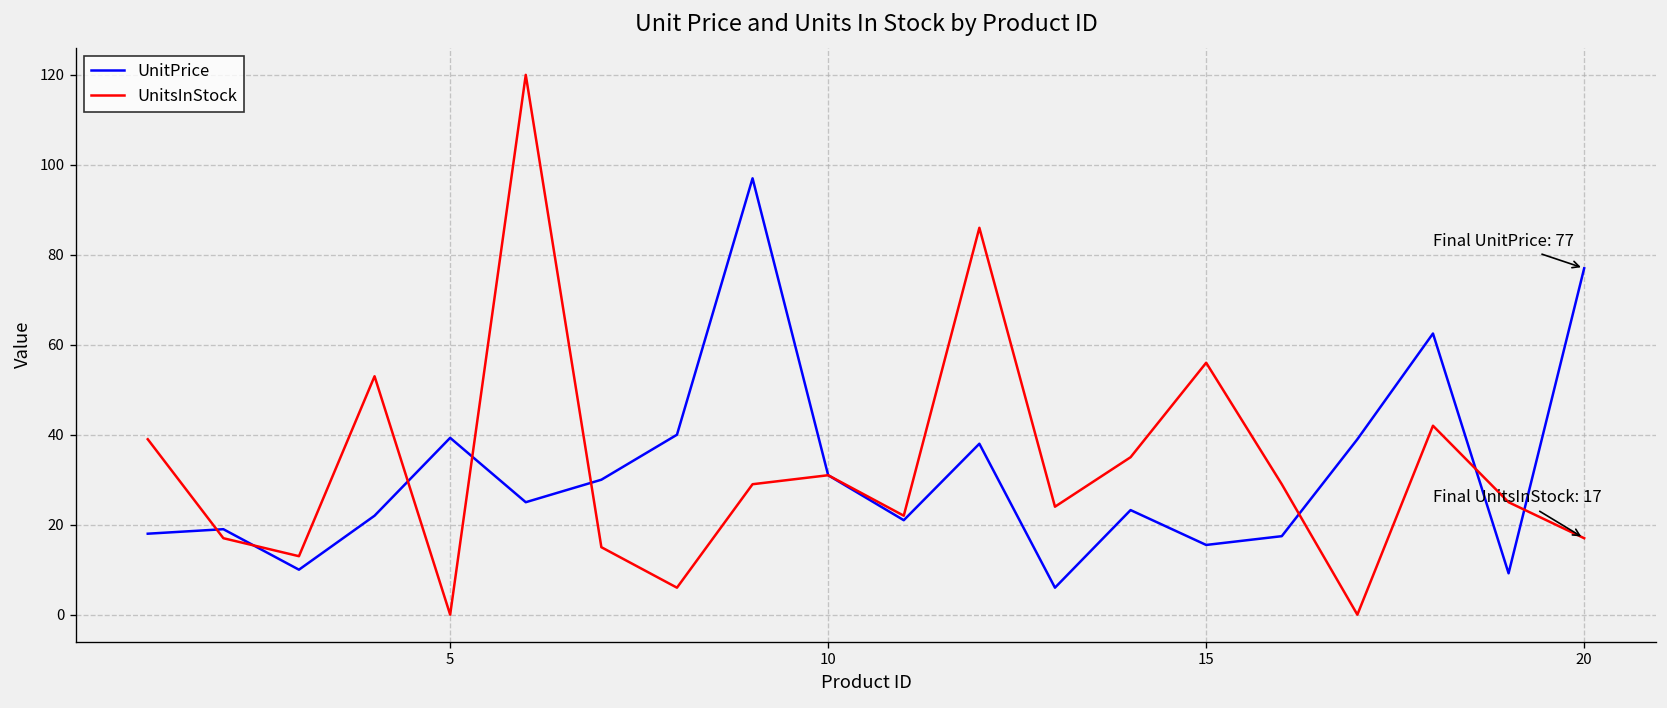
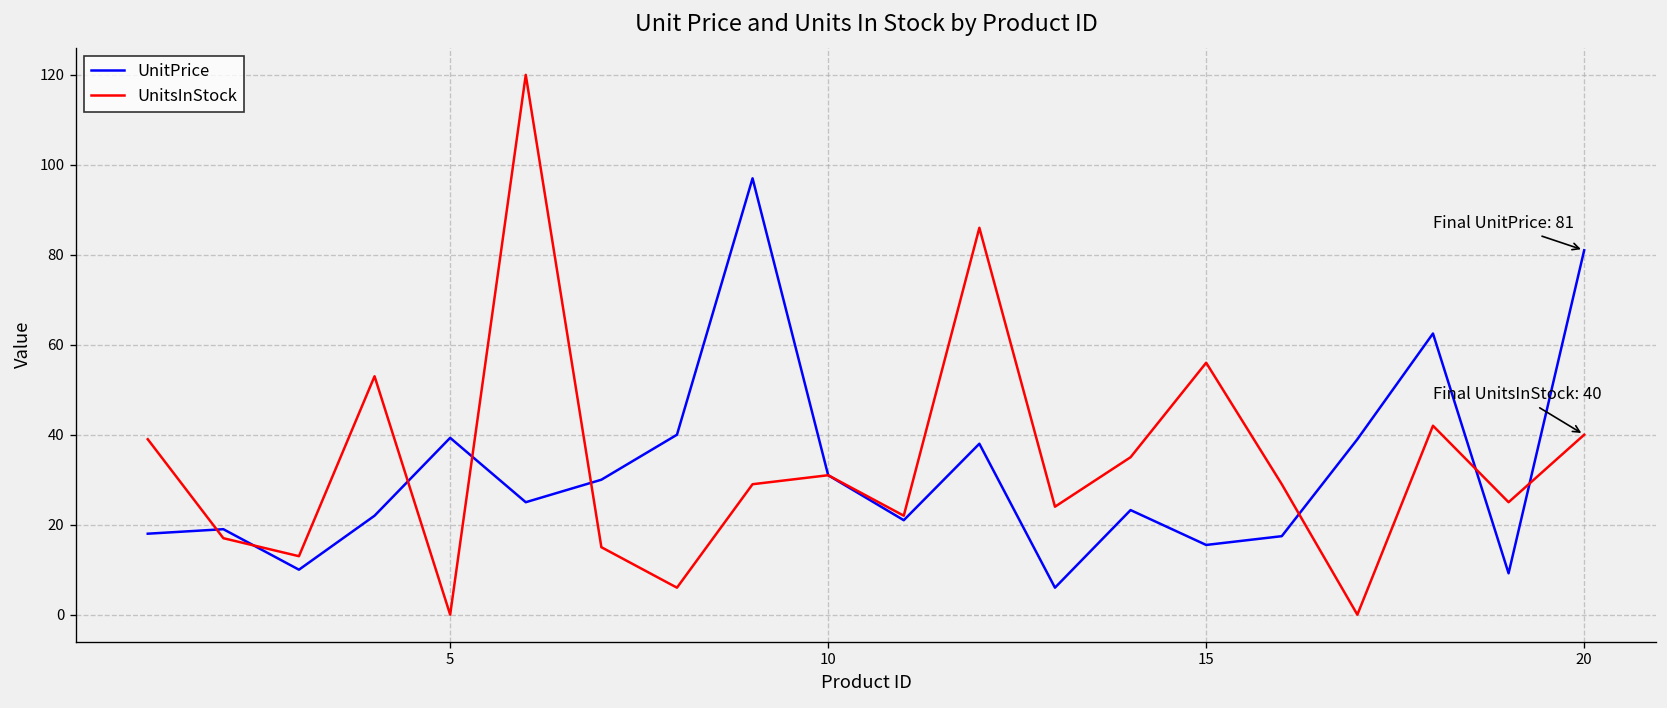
UnitPrice, 20: 77 -> 81
UnitsInStock, 20: 17 -> 40
